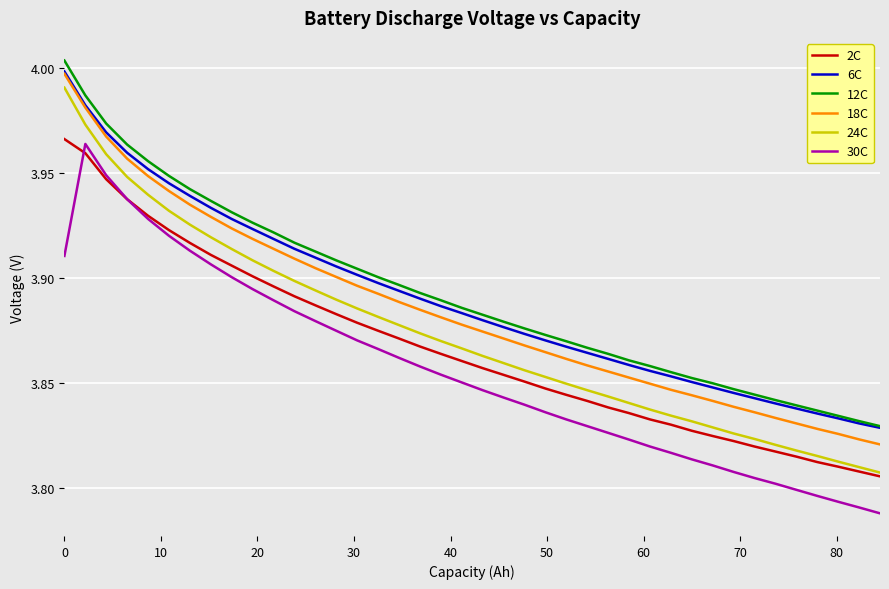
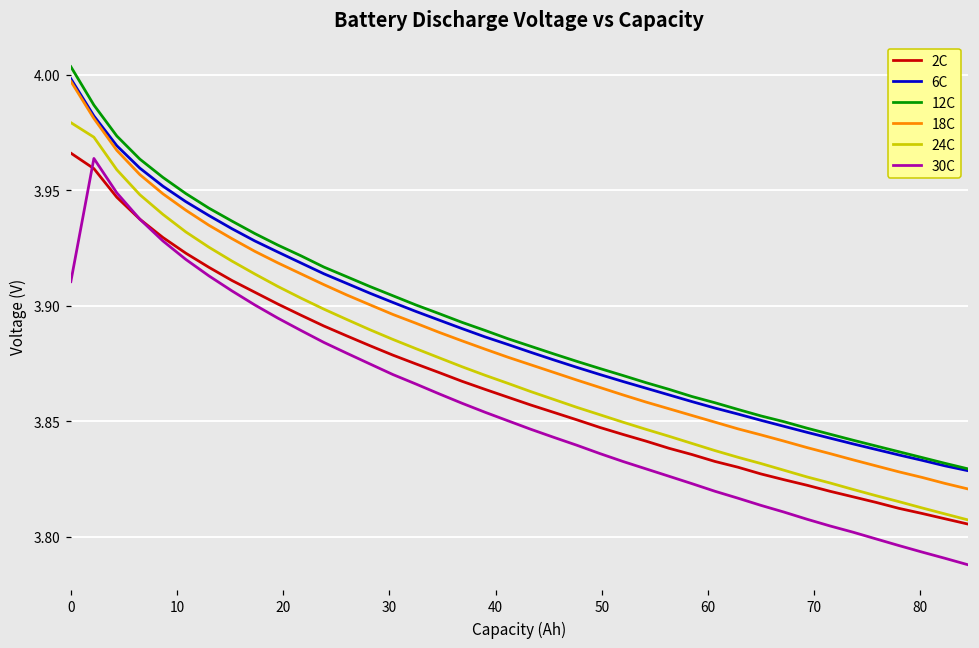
24C, 0: 3.991 -> 3.979
